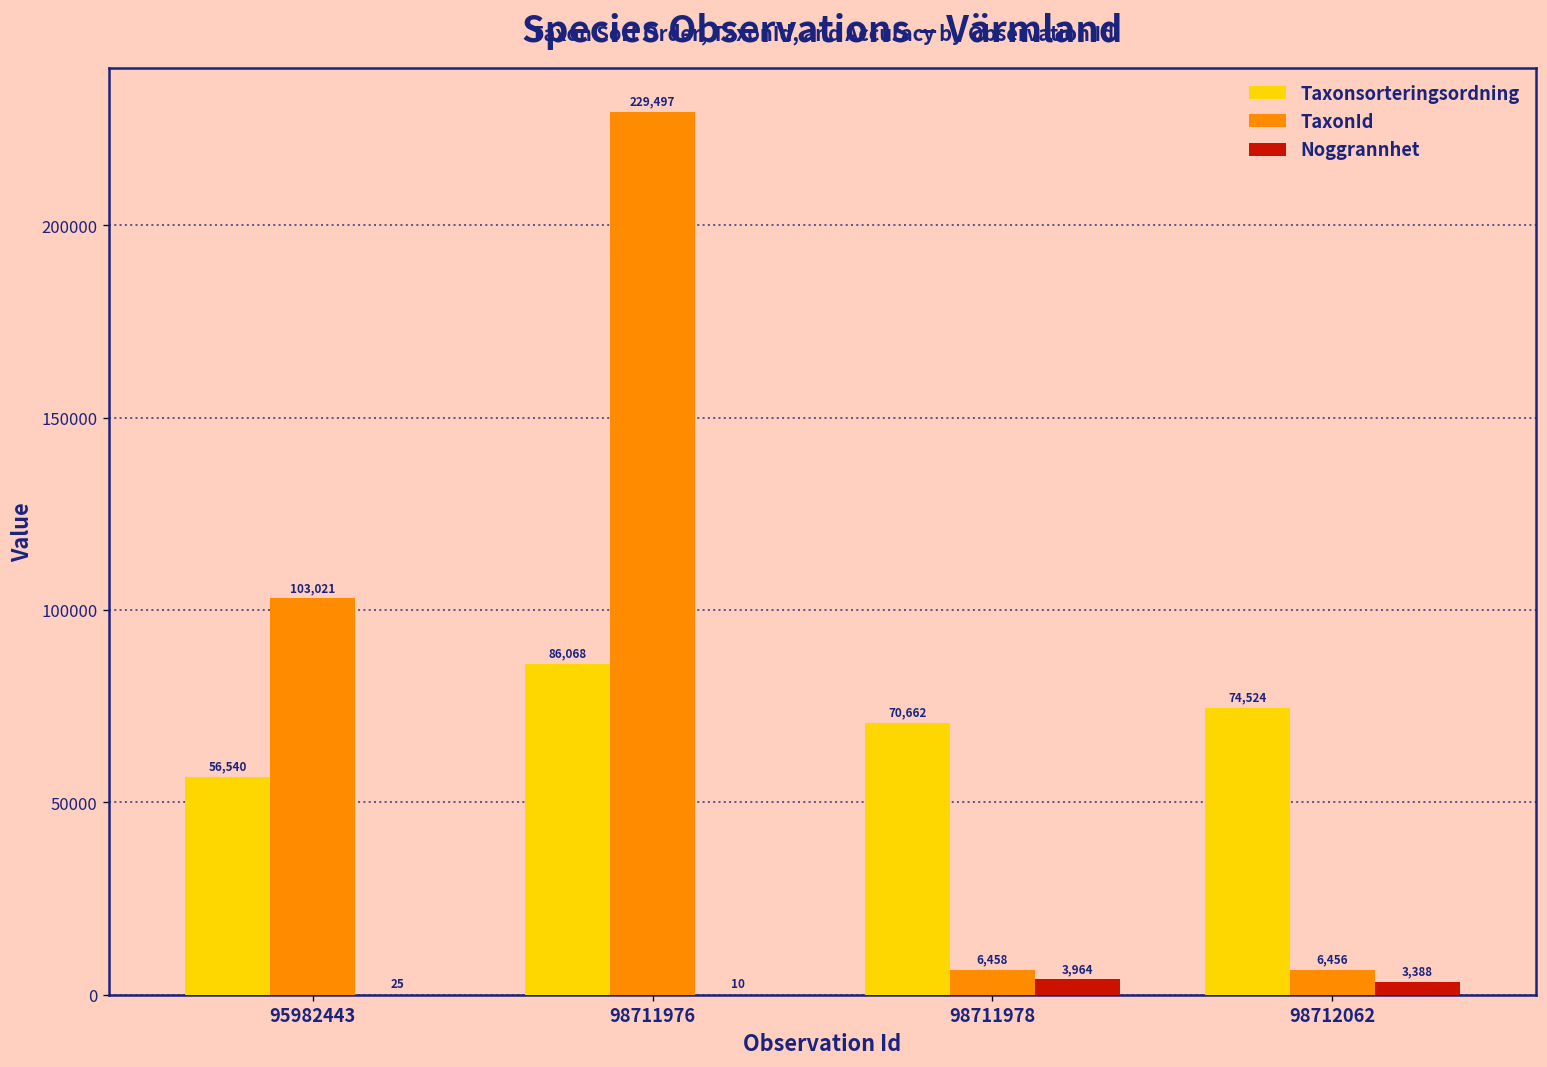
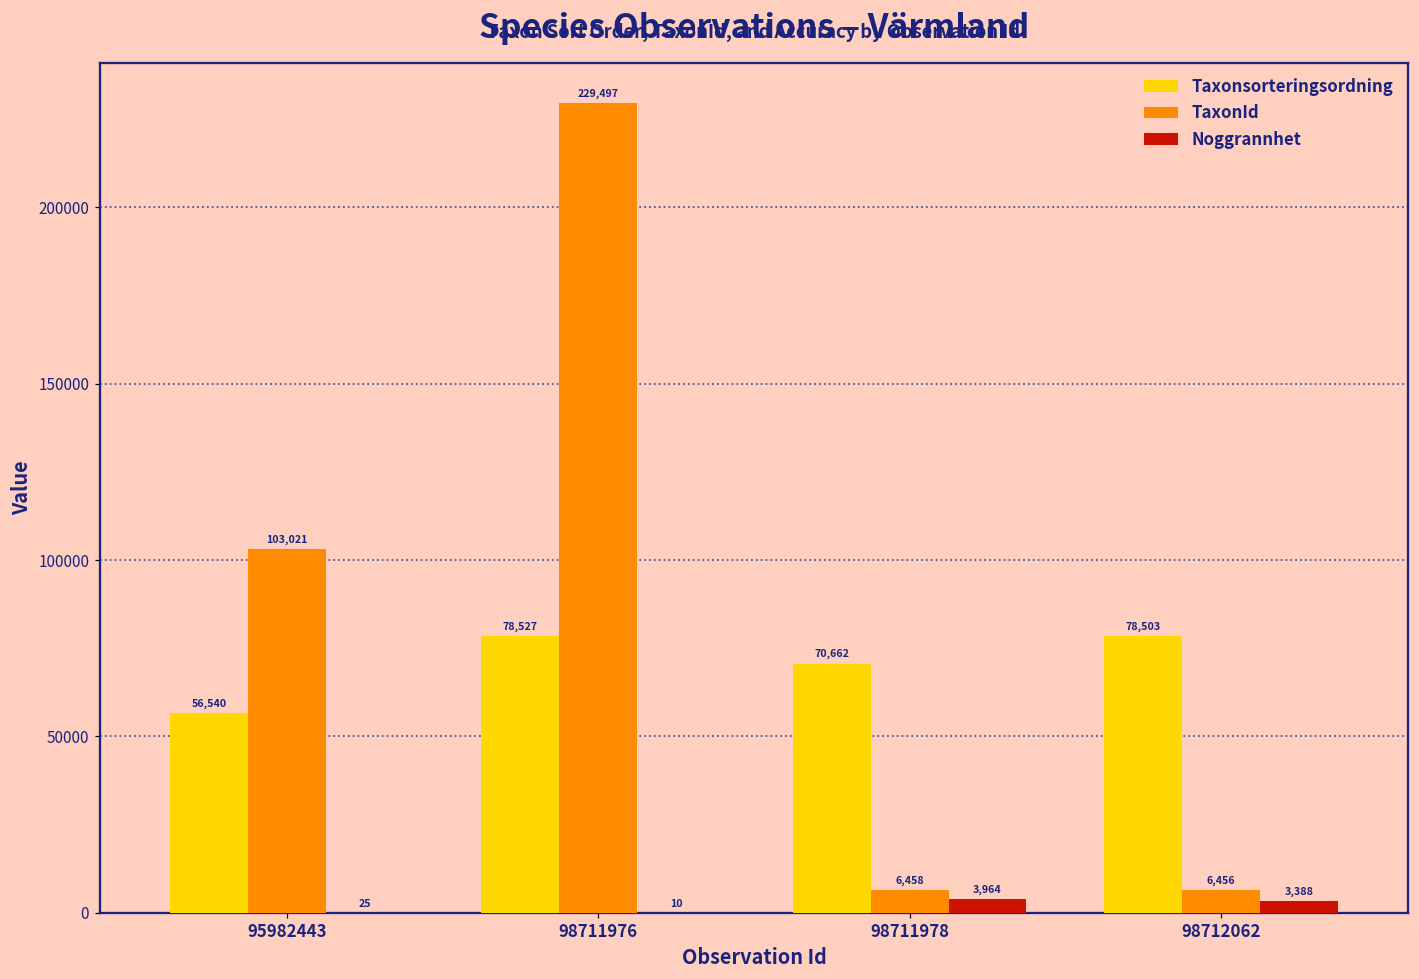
Taxonsorteringsordning, 98711976: 86,068 -> 78,527
Taxonsorteringsordning, 98712062: 74,524 -> 78,503
